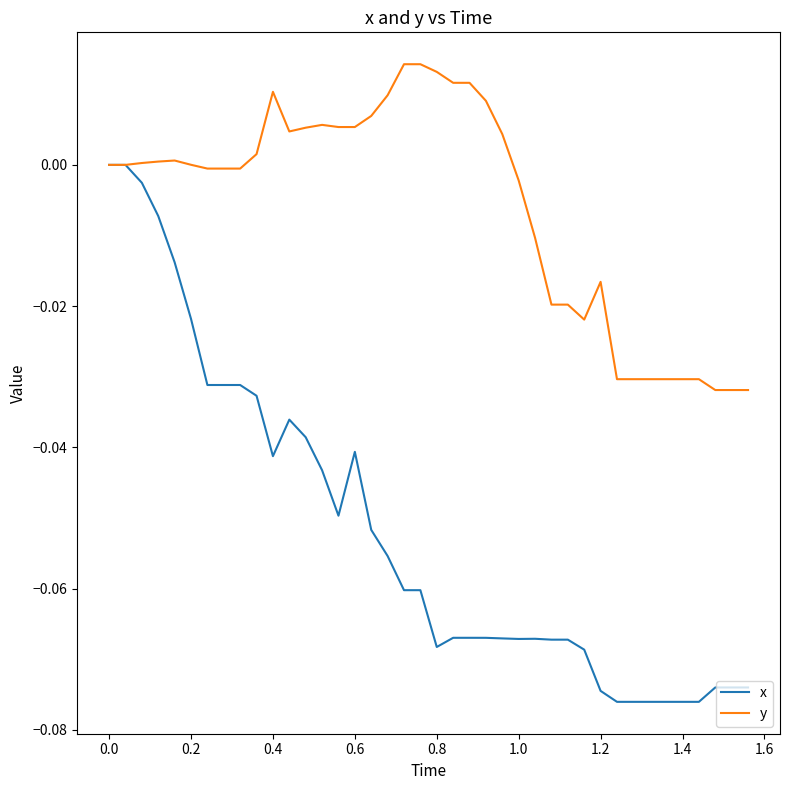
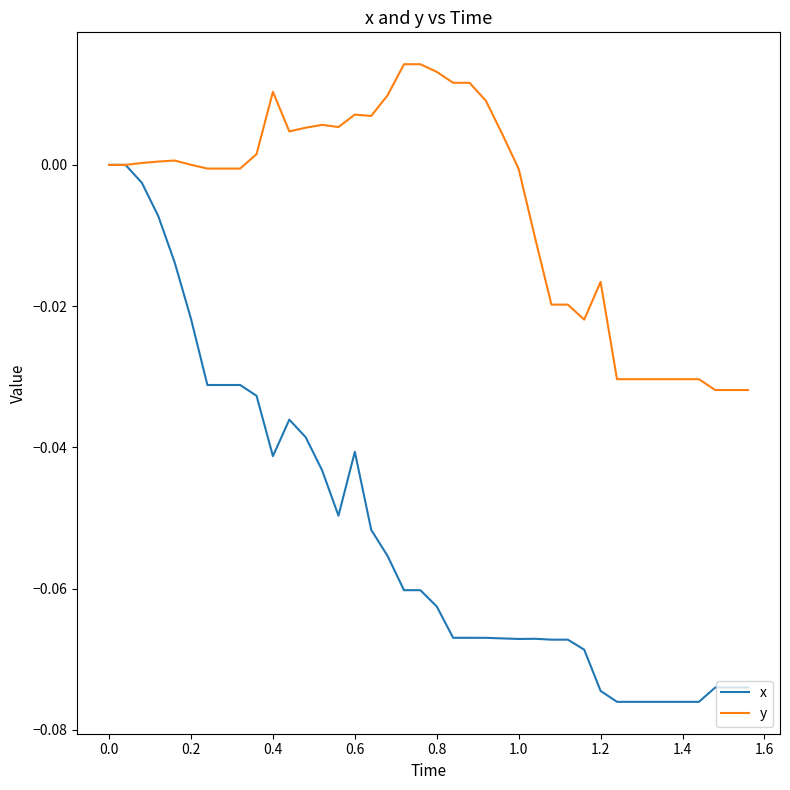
y, 0.6: 0.005 -> 0.007
x, 0.8: -0.068 -> -0.063
y, 1.0: -0.002 -> -0.001
